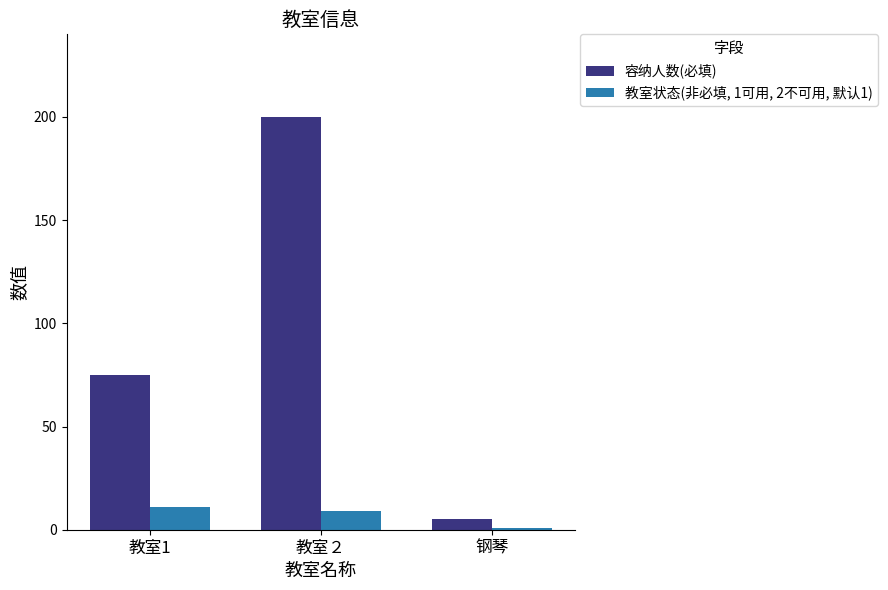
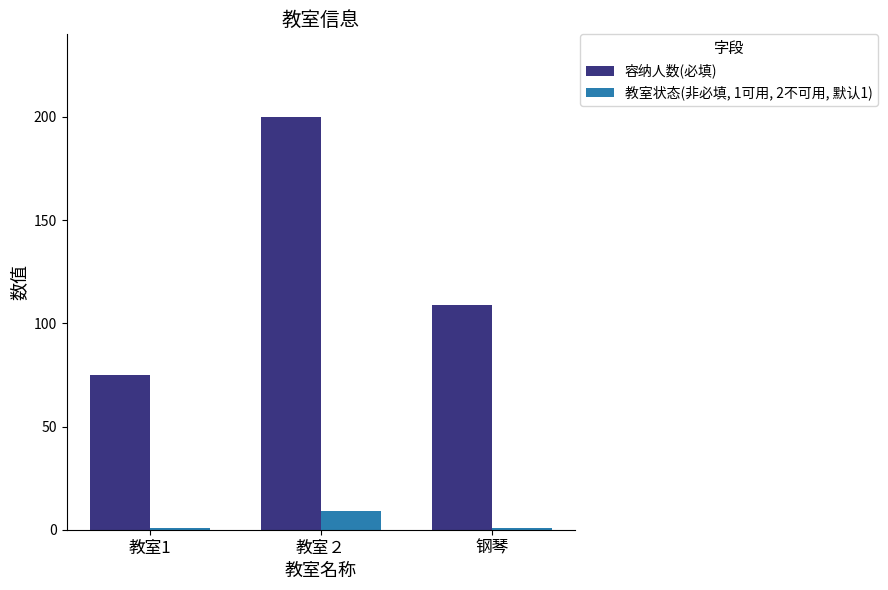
教室状态(非必填, 1可用, 2不可用, 默认1), 教室1: 11 -> 1
容纳人数(必填), 钢琴: 5 -> 109
